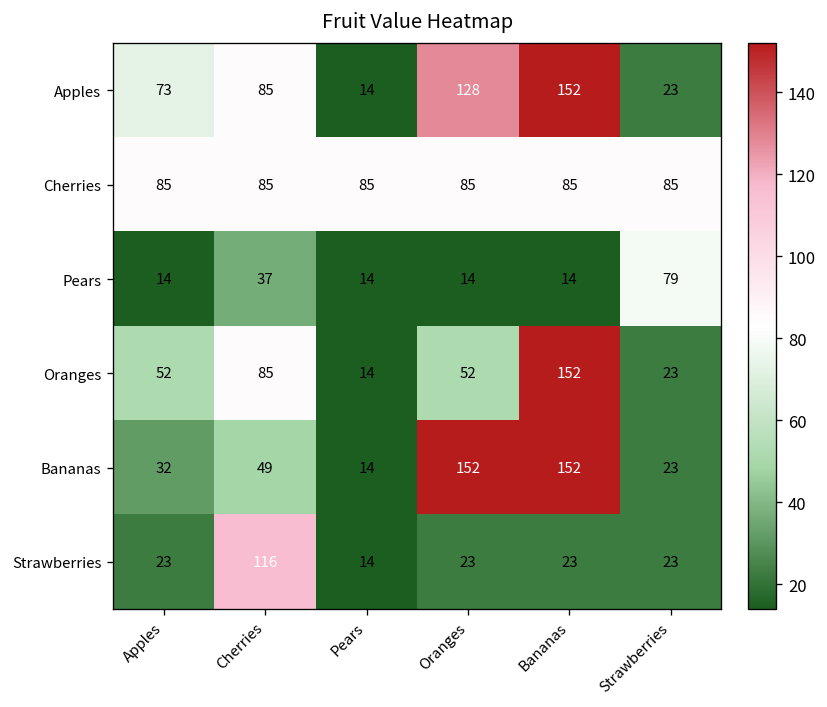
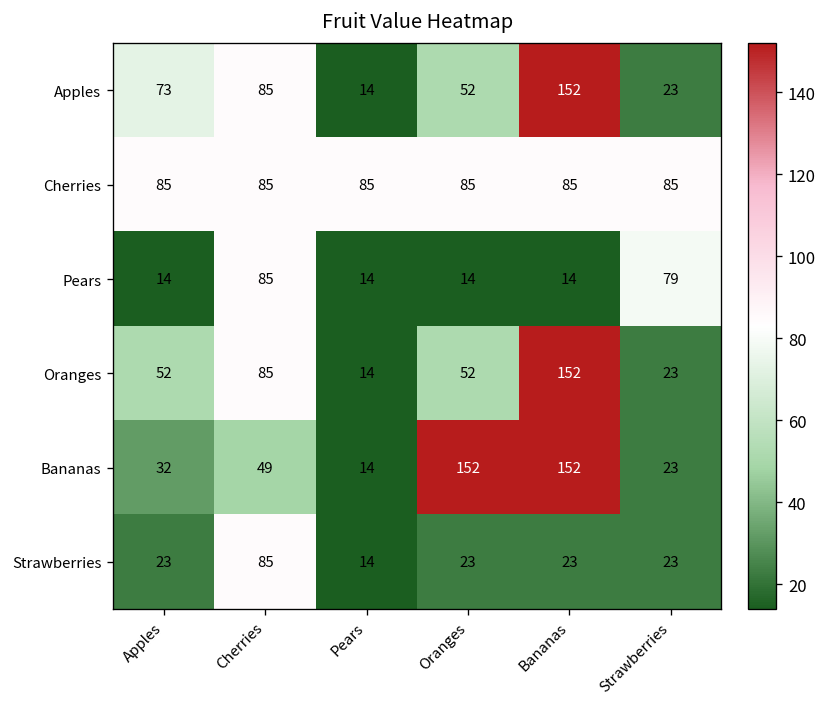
Apples, Oranges: 128 -> 52
Pears, Cherries: 37 -> 85
Strawberries, Cherries: 116 -> 85
